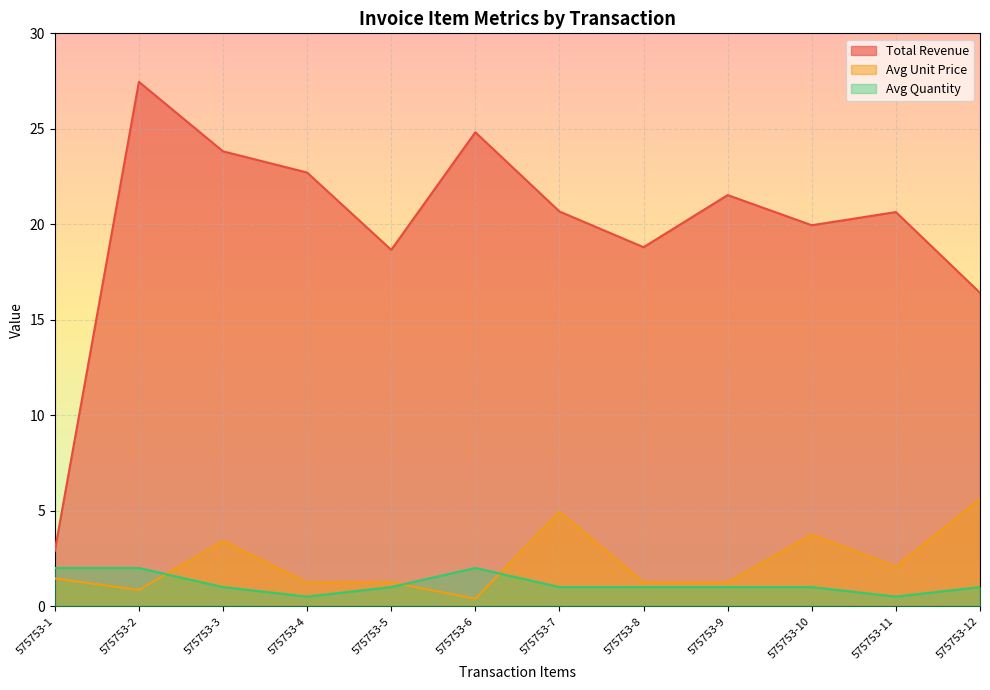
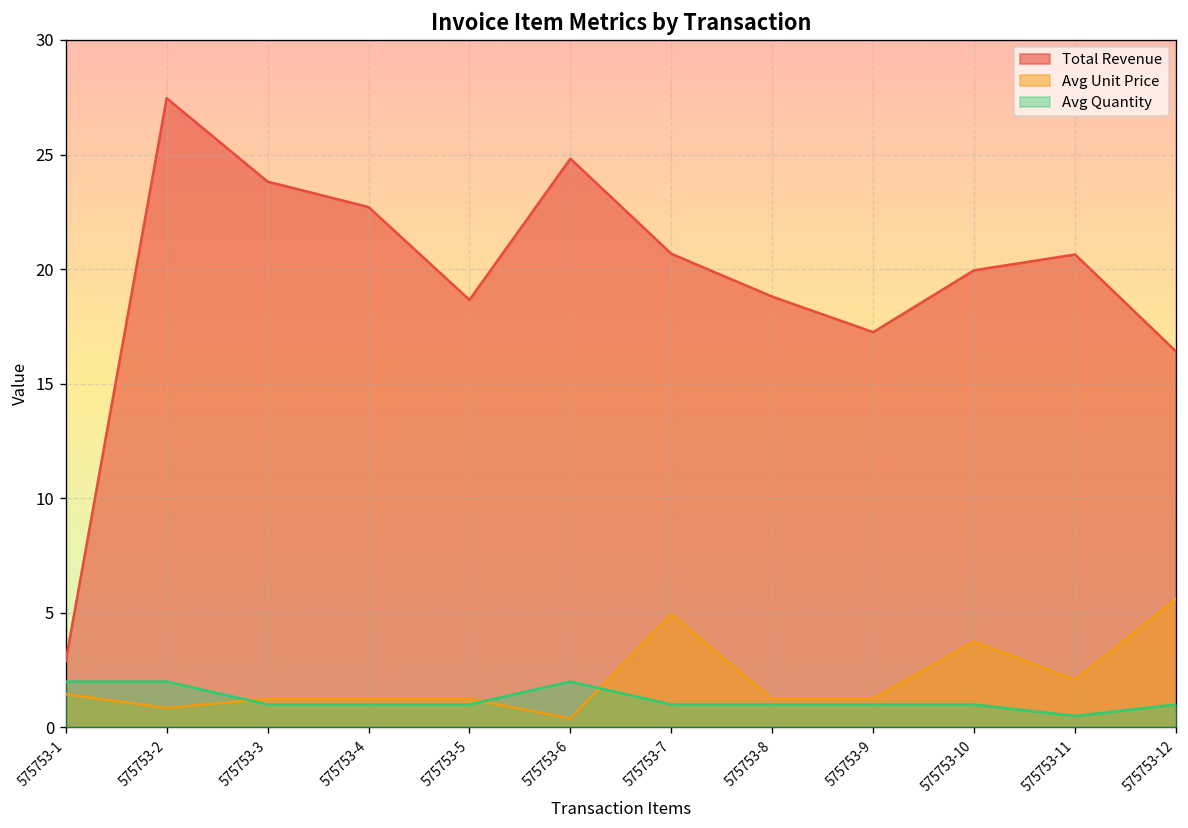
Avg Unit Price, 575753-3: 3.4 -> 1.3
Avg Quantity, 575753-4: 0.5 -> 1.0
Total Revenue, 575753-9: 21.5 -> 17.3
